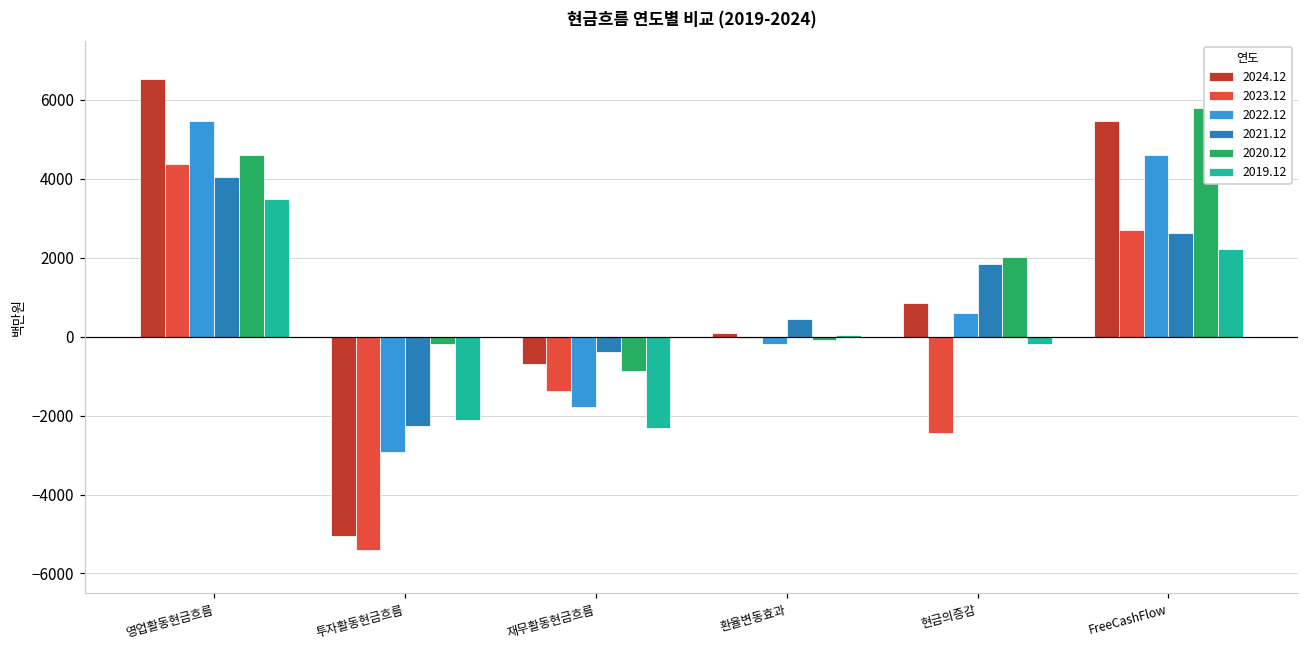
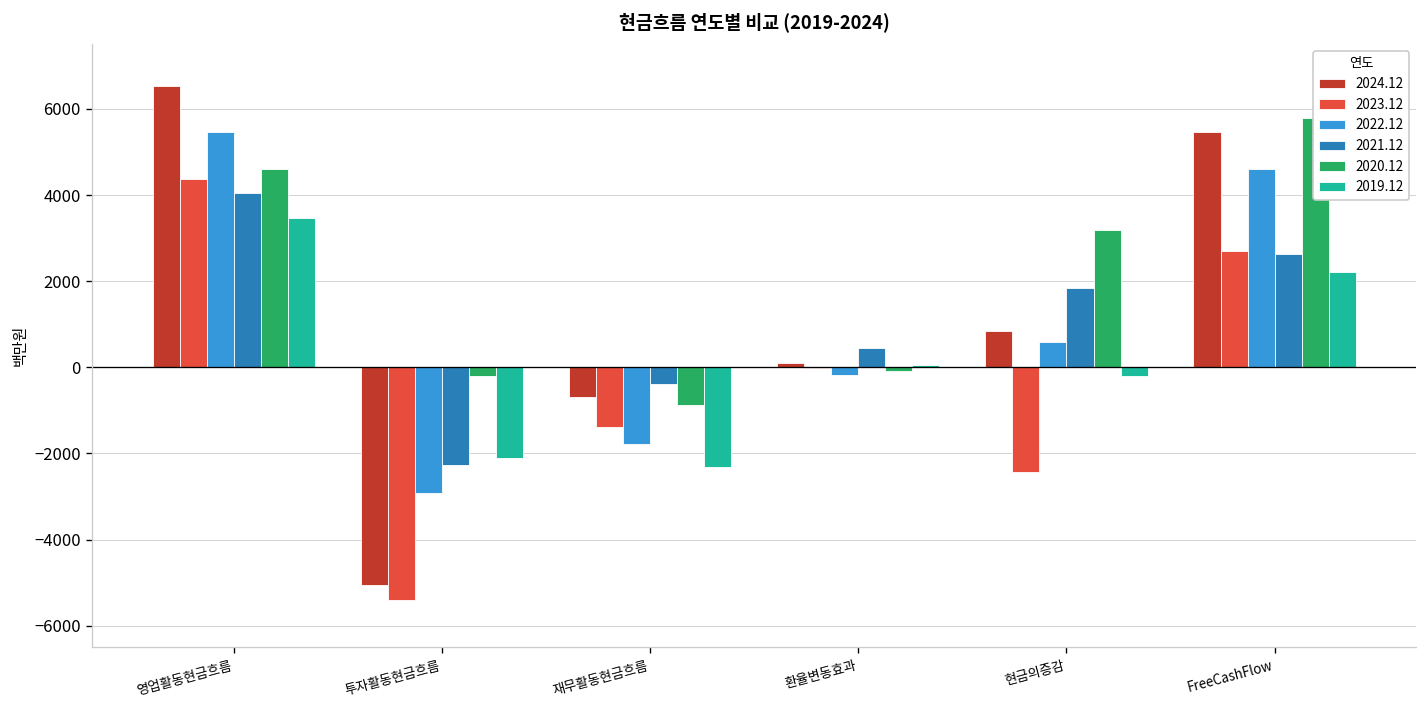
2020.12, 현금의증감: 2000 -> 3200
